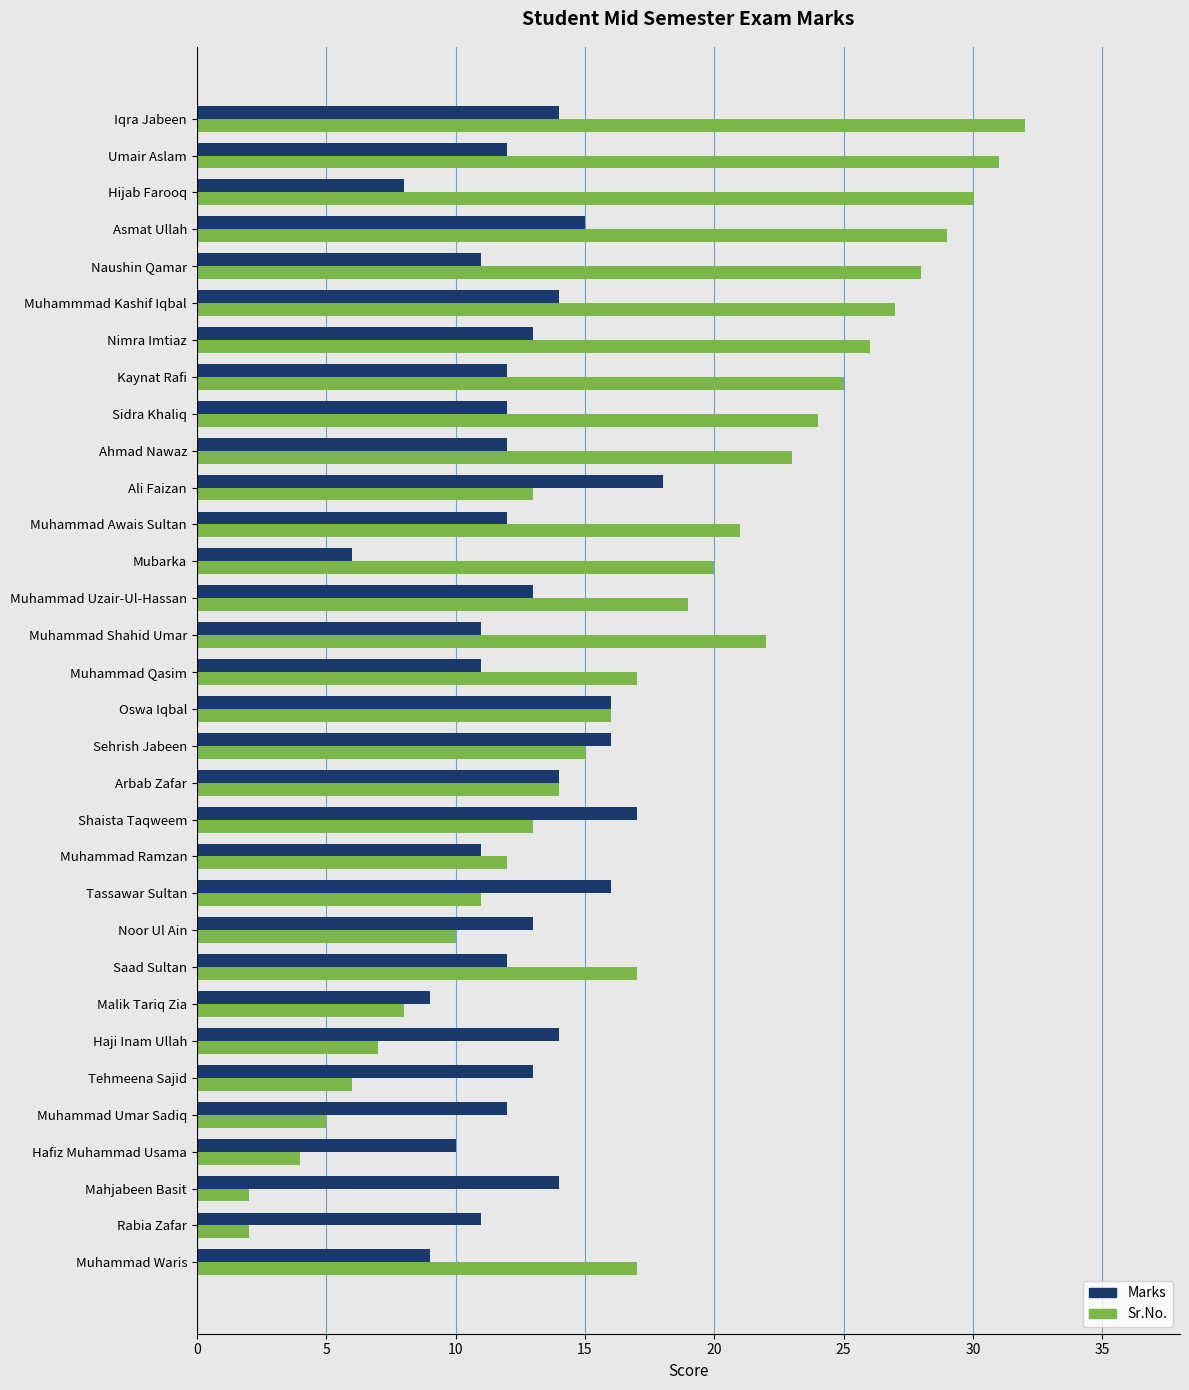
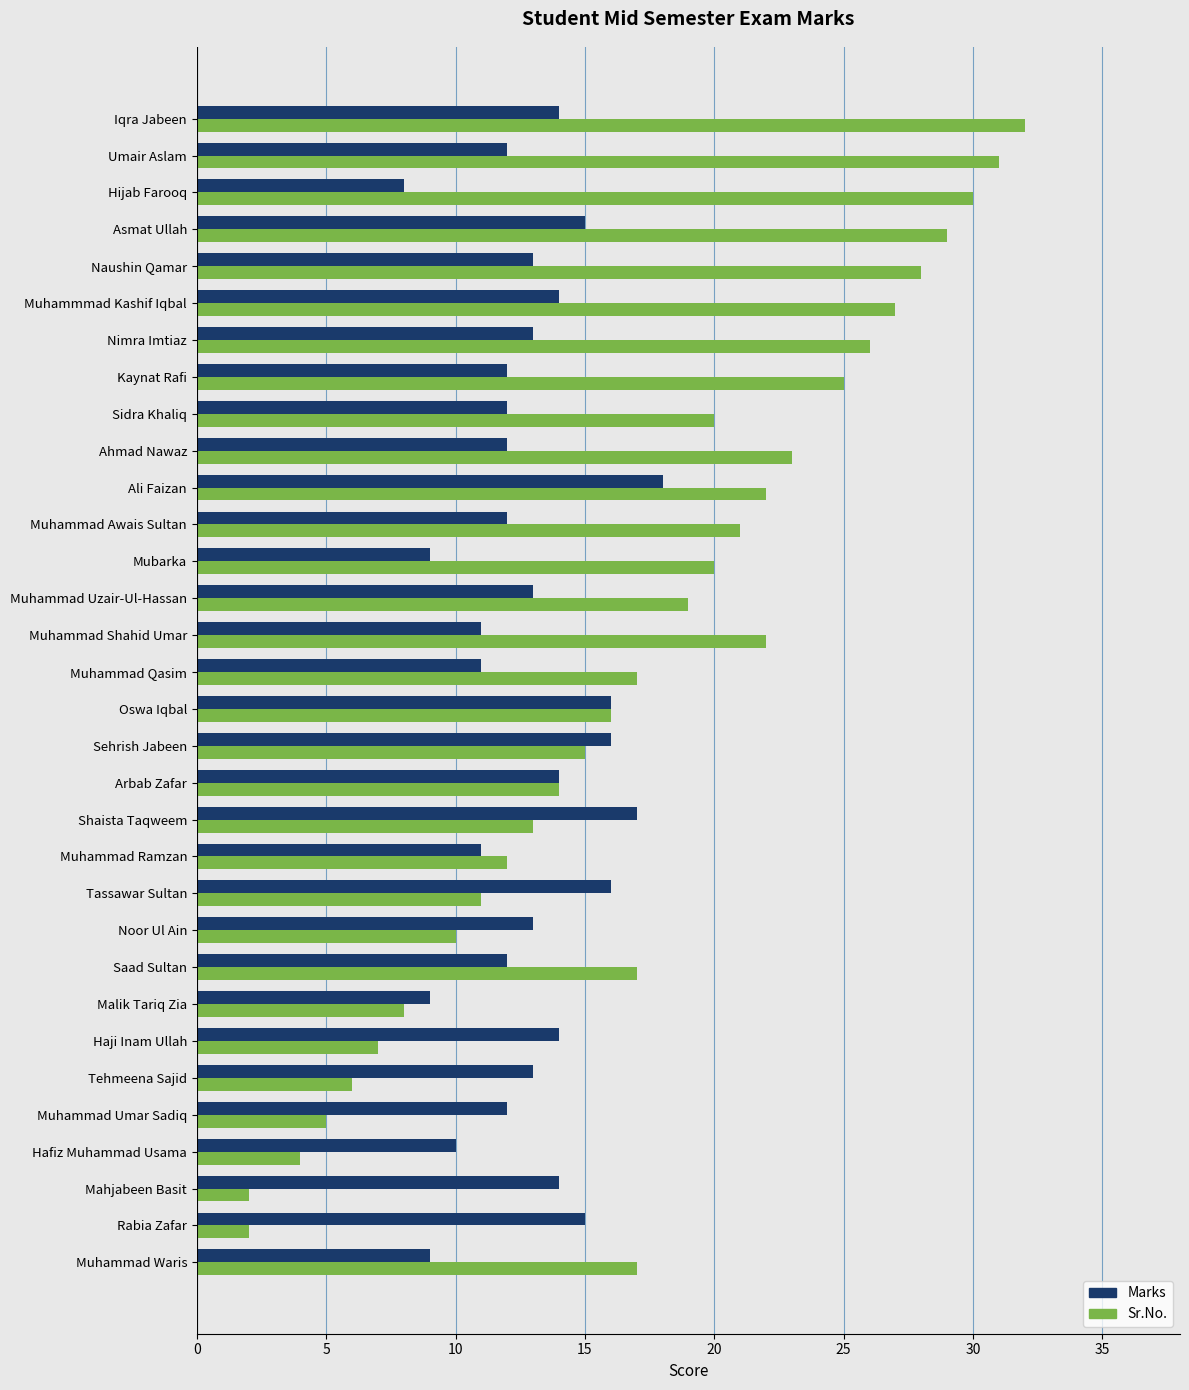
Marks, Naushin Qamar: 11 -> 13
Sr.No., Sidra Khaliq: 24 -> 20
Sr.No., Ali Faizan: 13 -> 22
Marks, Mubarka: 6 -> 9
Marks, Rabia Zafar: 11 -> 15
